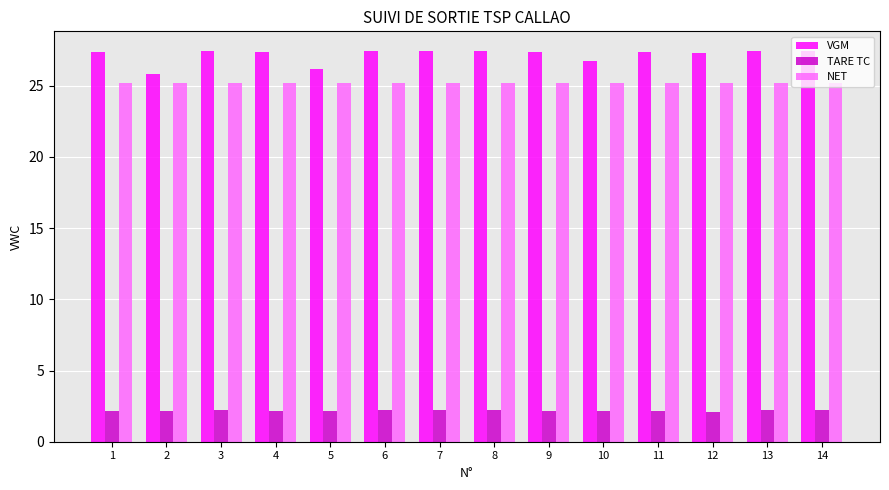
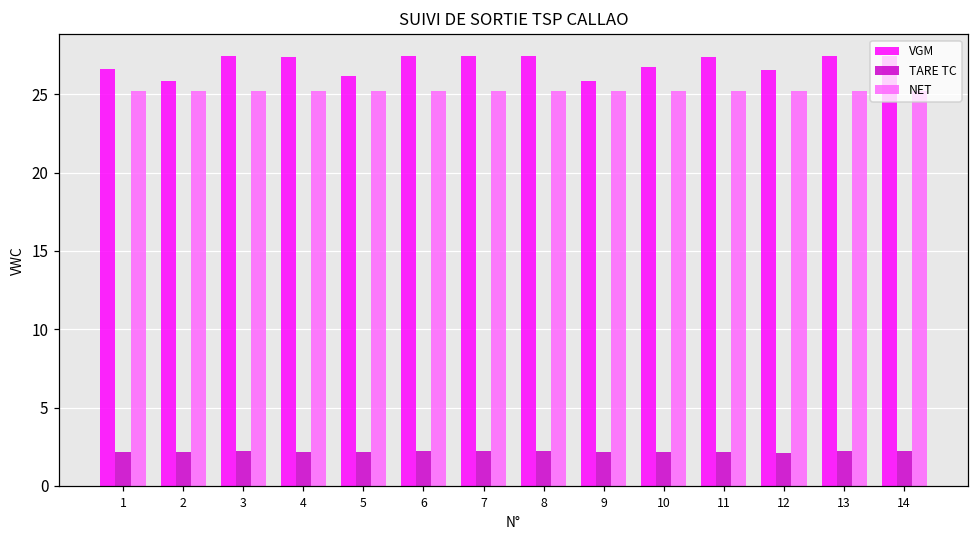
VGM, 1: 27.4 -> 26.6
VGM, 9: 27.4 -> 25.9
VGM, 12: 27.3 -> 26.6
